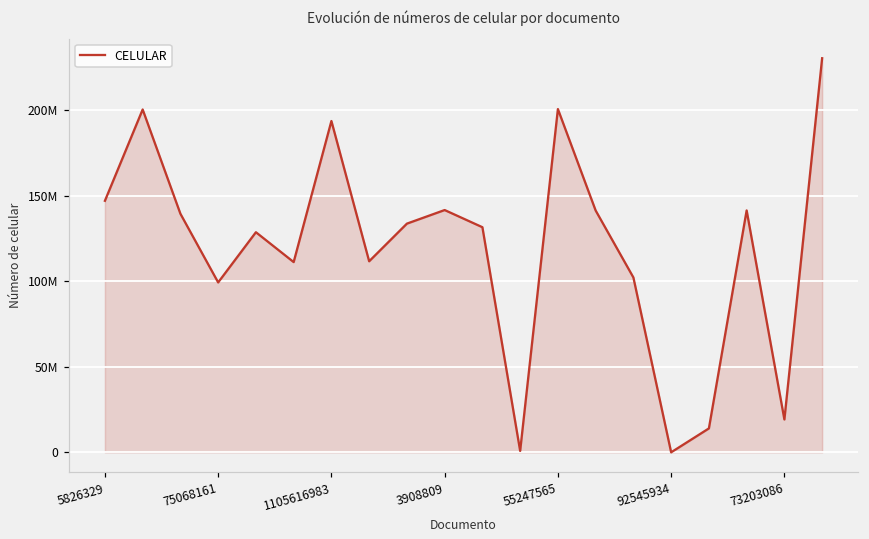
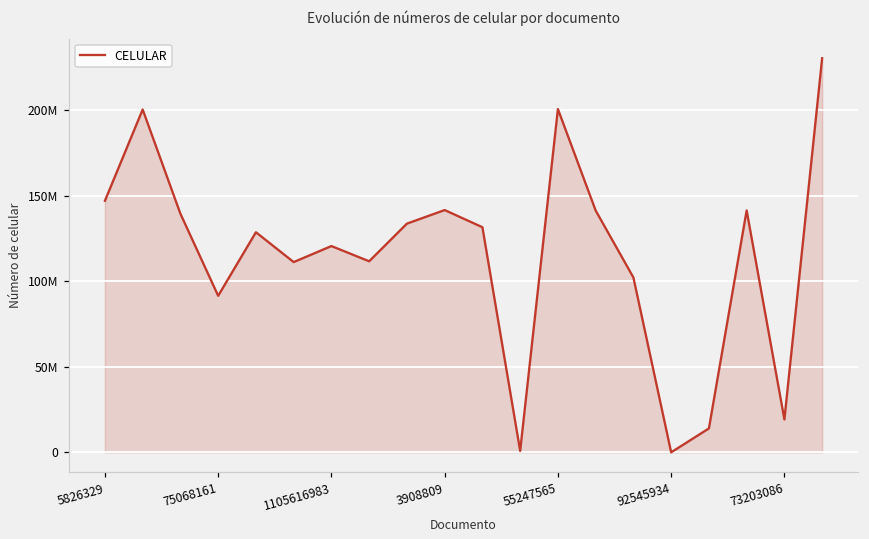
75068161: 99000000 -> 92000000
1105616983: 194000000 -> 121000000
